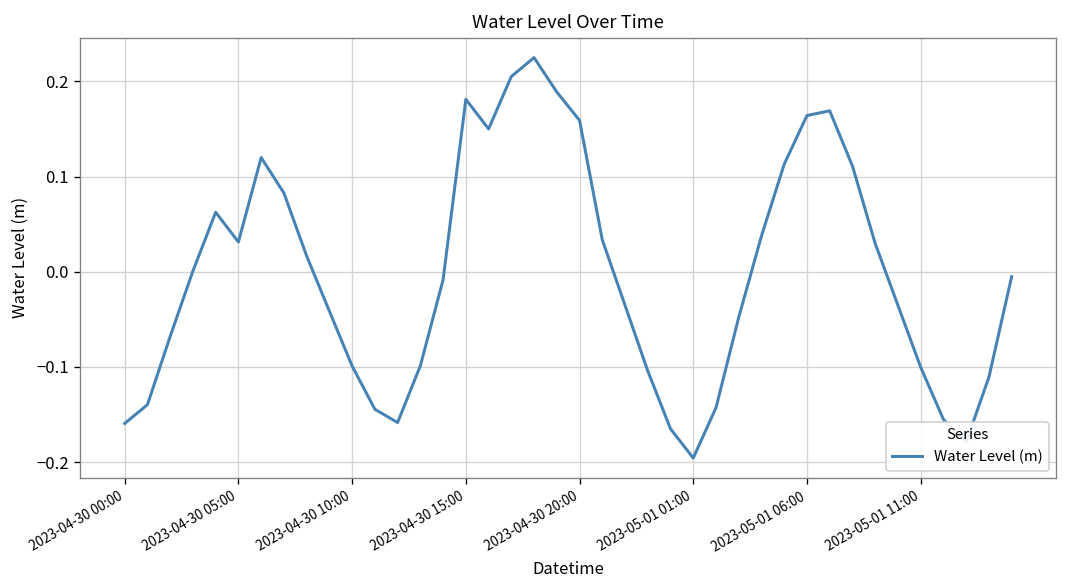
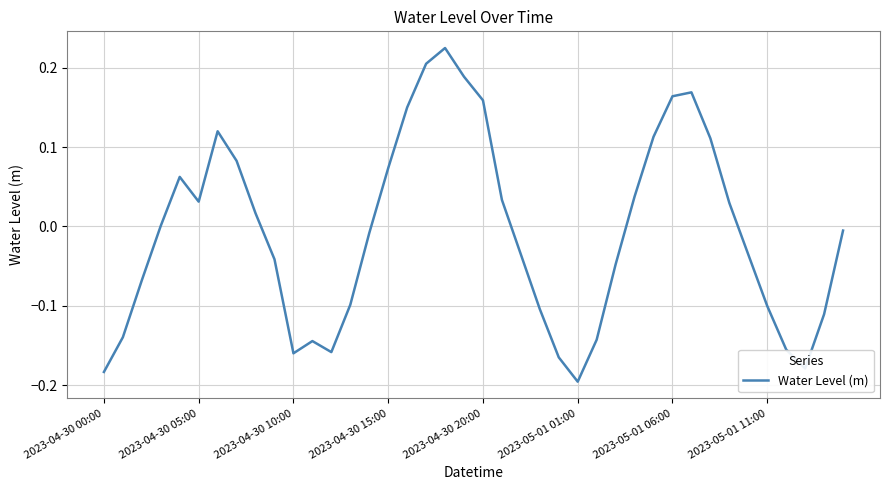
2023-04-30 00:00: -0.16 -> -0.18
2023-04-30 10:00: -0.10 -> -0.16
2023-04-30 15:00: 0.18 -> 0.07
